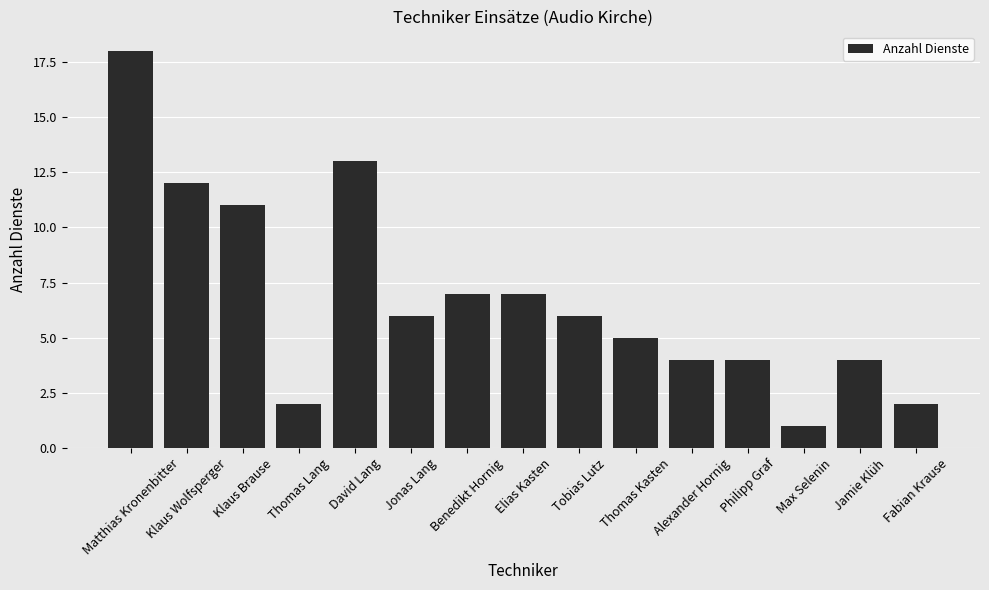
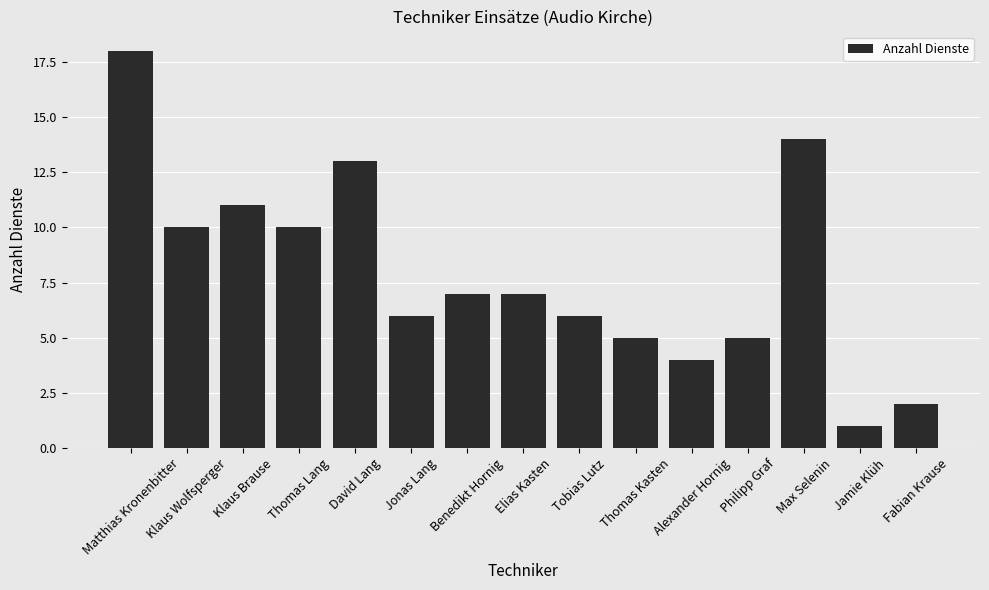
Klaus Wolfsperger: 12 -> 10
Thomas Lang: 2 -> 10
Philipp Graf: 4 -> 5
Max Selenin: 1 -> 14
Jamie Klüh: 4 -> 1
